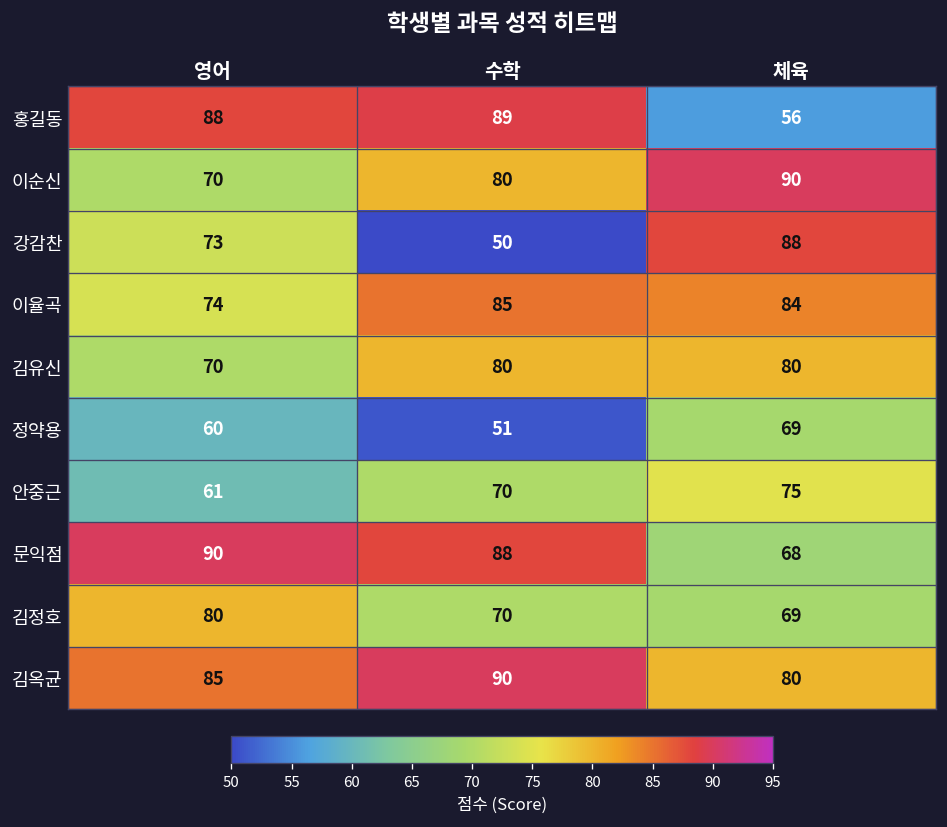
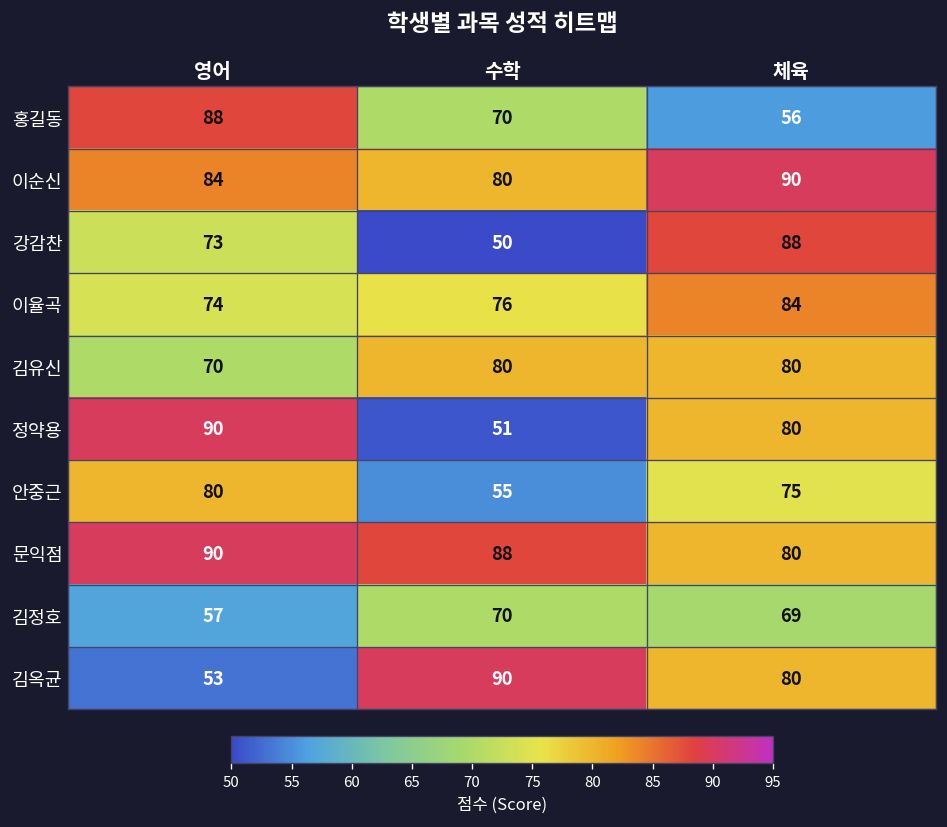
홍길동, 수학: 89 -> 70
이순신, 영어: 70 -> 84
이율곡, 수학: 85 -> 76
정약용, 영어: 60 -> 90
정약용, 체육: 69 -> 80
안중근, 영어: 61 -> 80
안중근, 수학: 70 -> 55
문익점, 체육: 68 -> 80
김정호, 영어: 80 -> 57
김옥균, 영어: 85 -> 53
